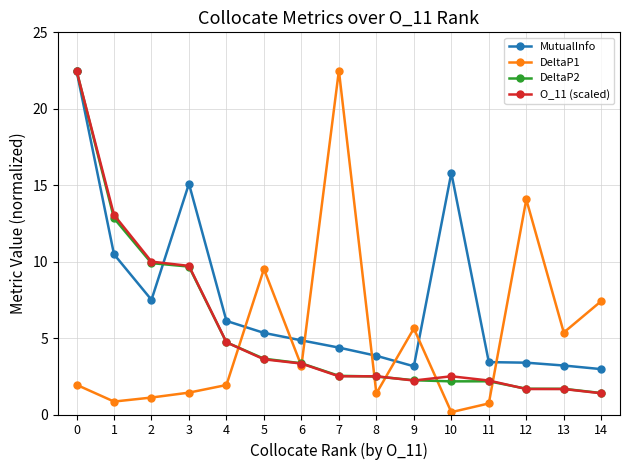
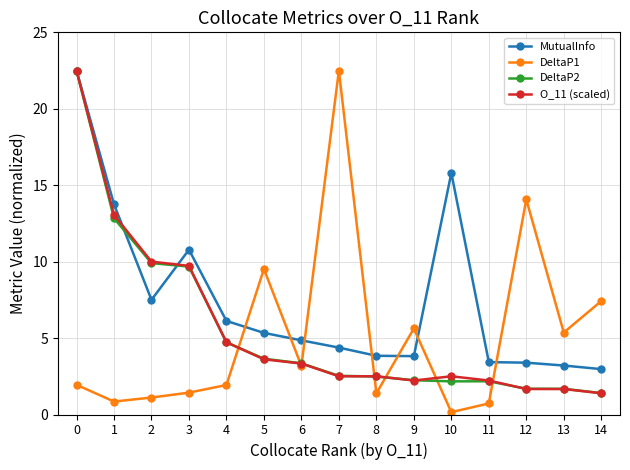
MutualInfo, 1: 10.5 -> 13.8
MutualInfo, 3: 15.1 -> 10.8
MutualInfo, 9: 3.2 -> 3.8
